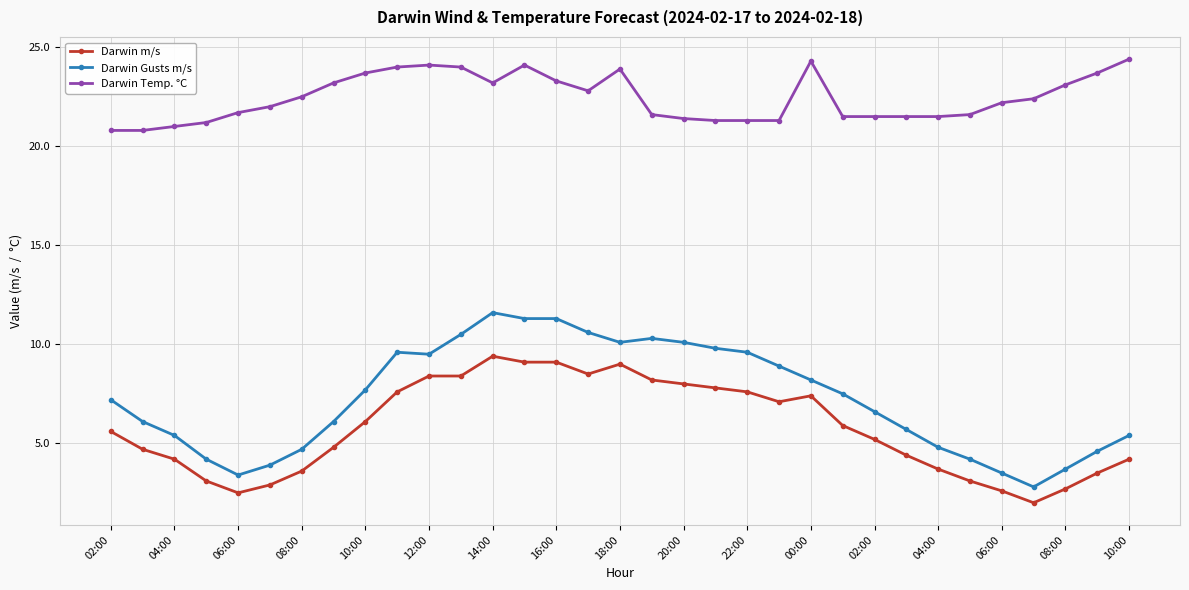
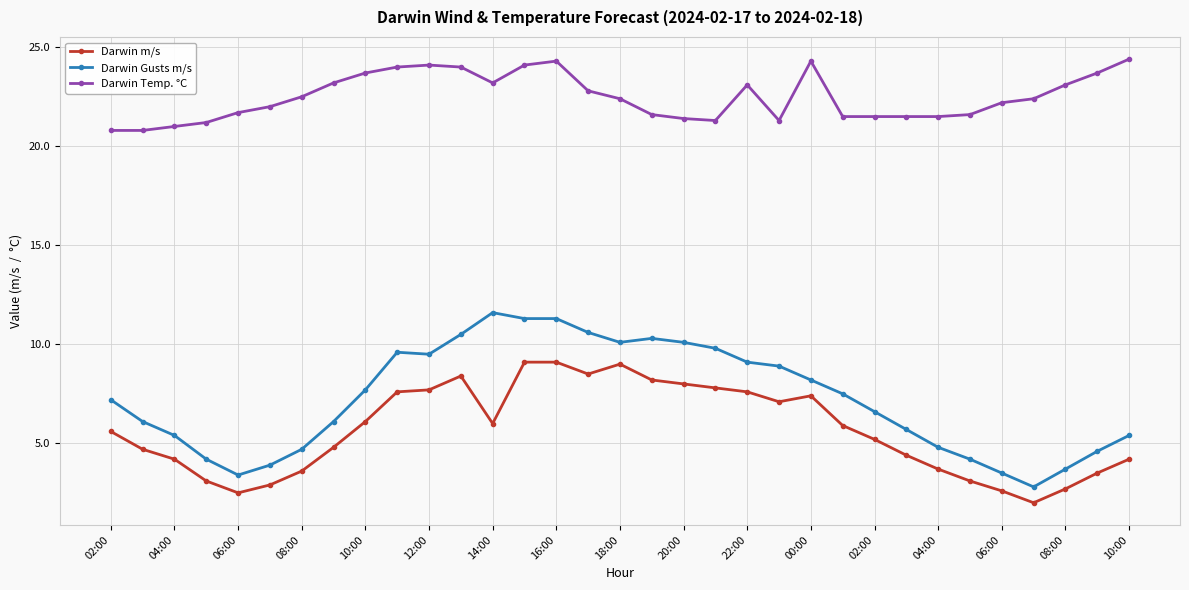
Darwin m/s, 12:00: 8.4 -> 7.7
Darwin m/s, 14:00: 9.4 -> 6.0
Darwin Temp. °C, 16:00: 23.3 -> 24.3
Darwin Temp. °C, 18:00: 23.9 -> 22.4
Darwin Gusts m/s, 22:00: 9.6 -> 9.1
Darwin Temp. °C, 22:00: 21.3 -> 23.1
